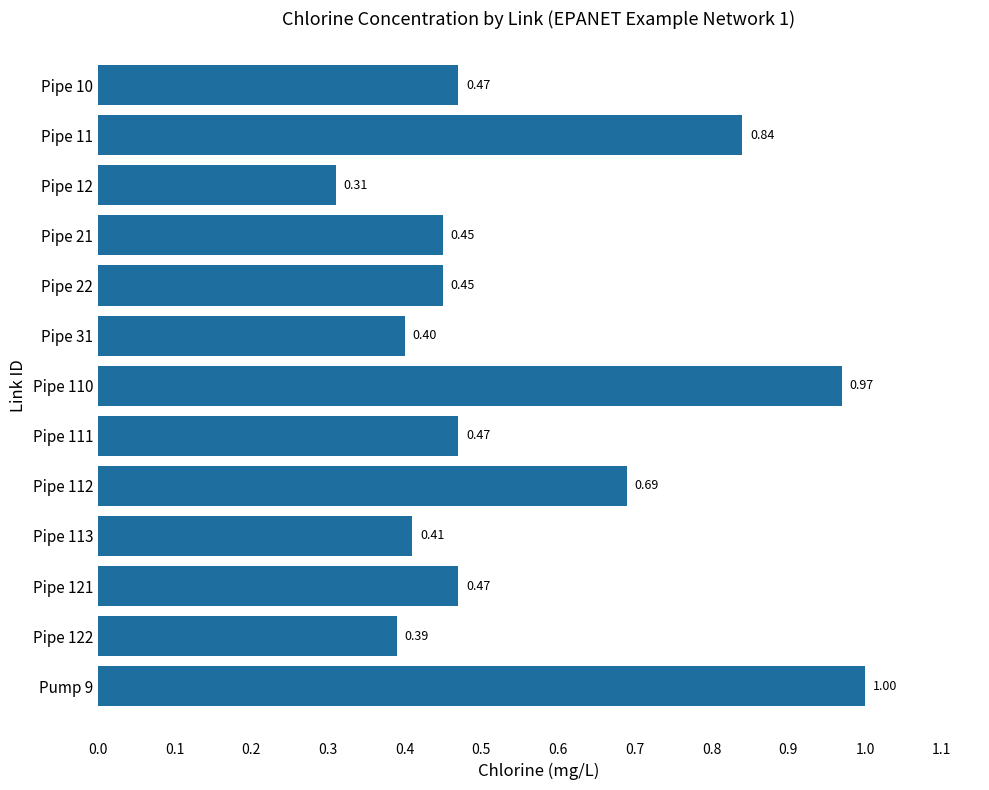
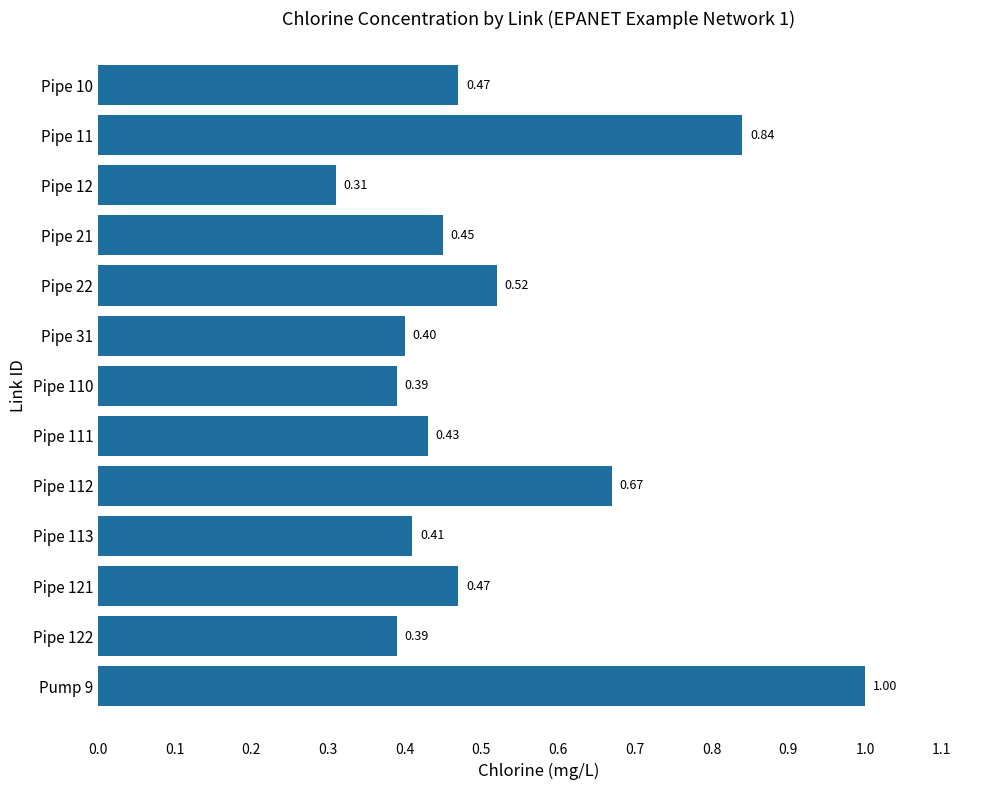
Pipe 22: 0.45 -> 0.52
Pipe 110: 0.97 -> 0.39
Pipe 111: 0.47 -> 0.43
Pipe 112: 0.69 -> 0.67
